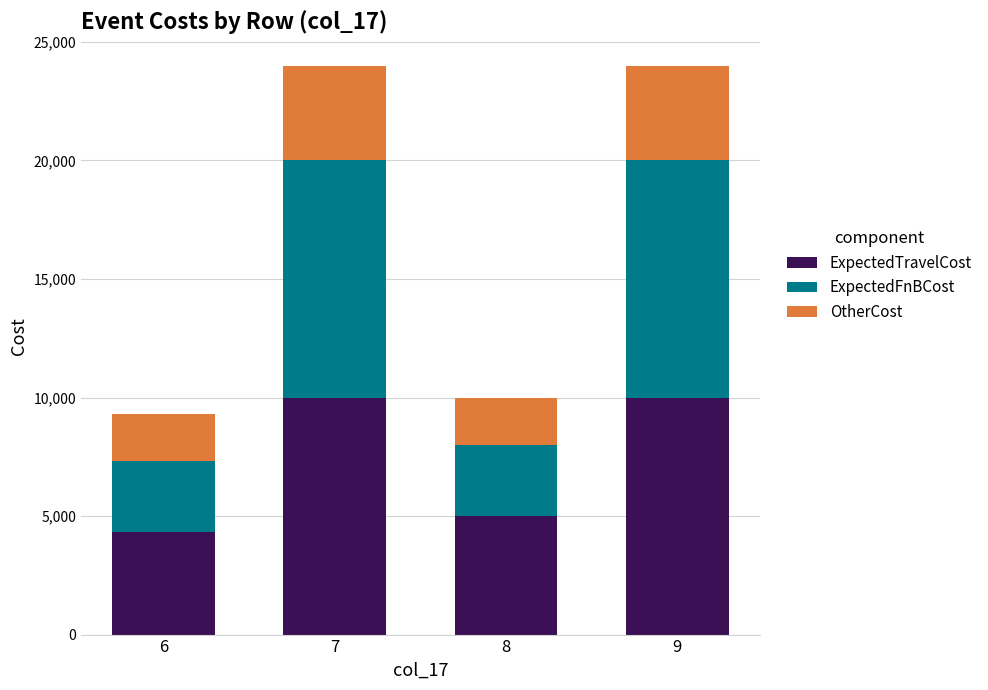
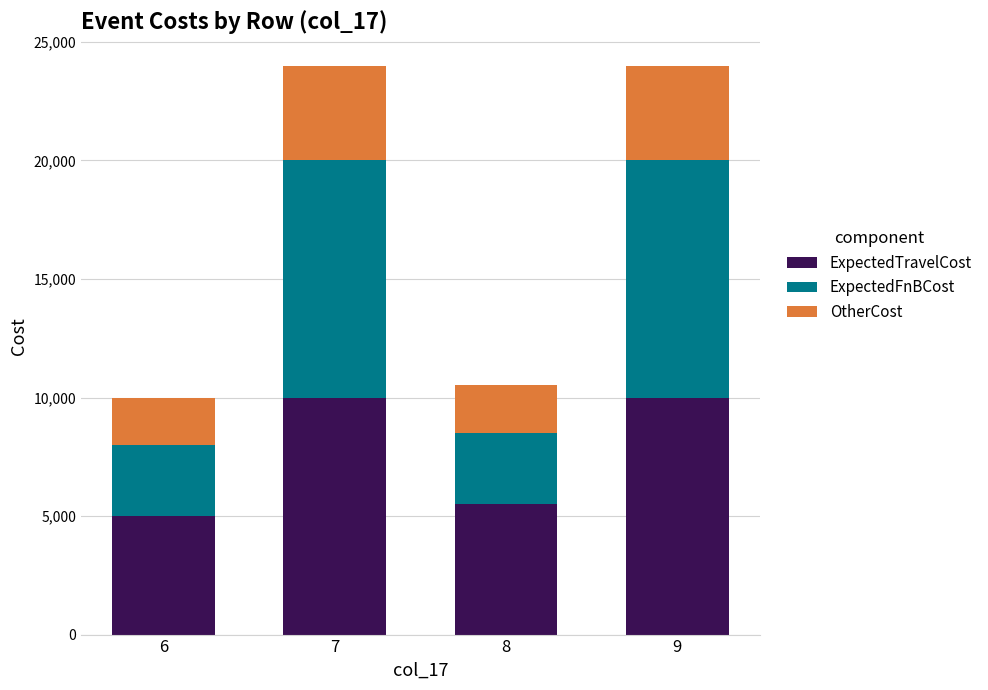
ExpectedTravelCost, 6: 4,300 -> 5,000
ExpectedTravelCost, 8: 5,000 -> 5,500
